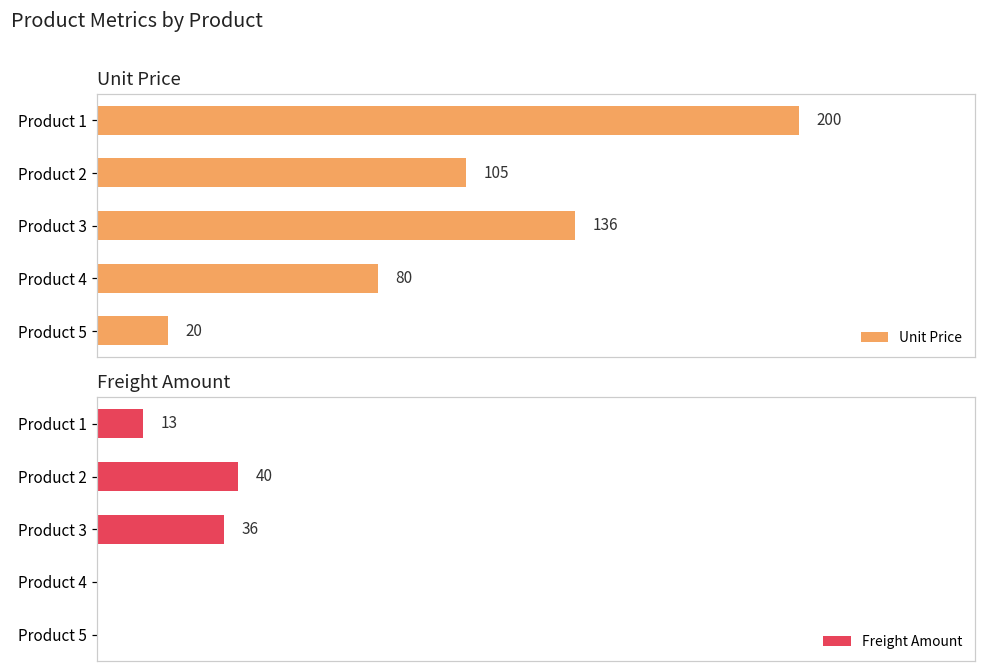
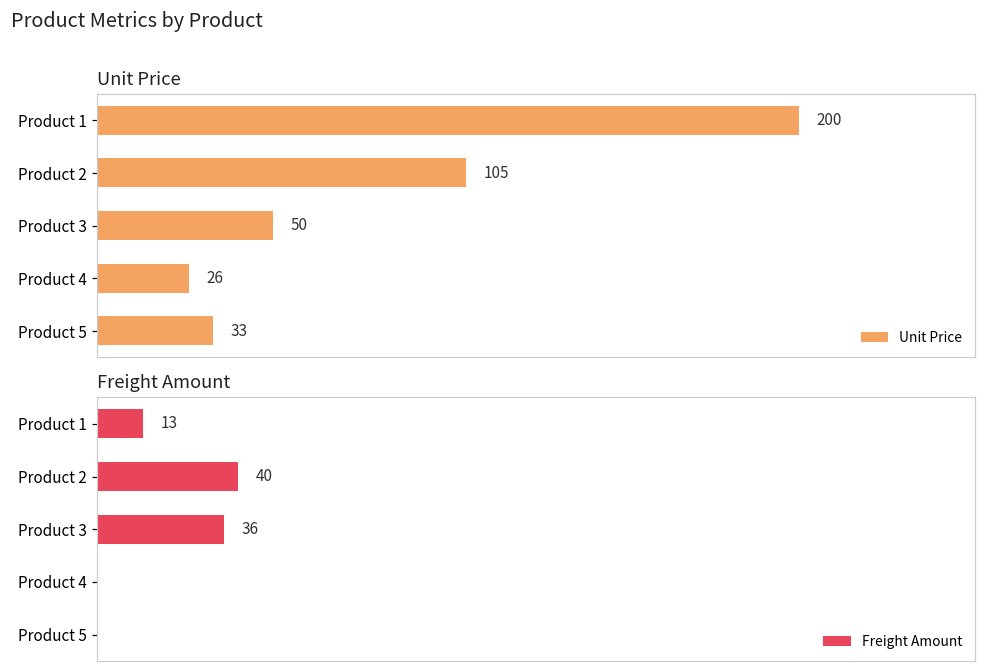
Unit Price, Product 3: 136 -> 50
Unit Price, Product 4: 80 -> 26
Unit Price, Product 5: 20 -> 33
